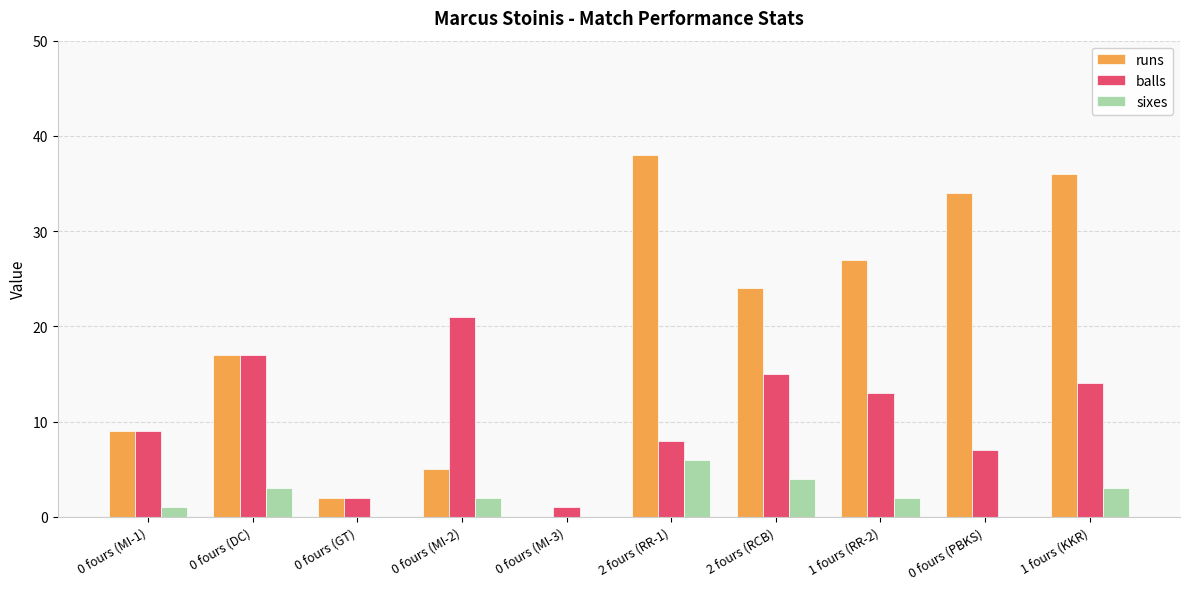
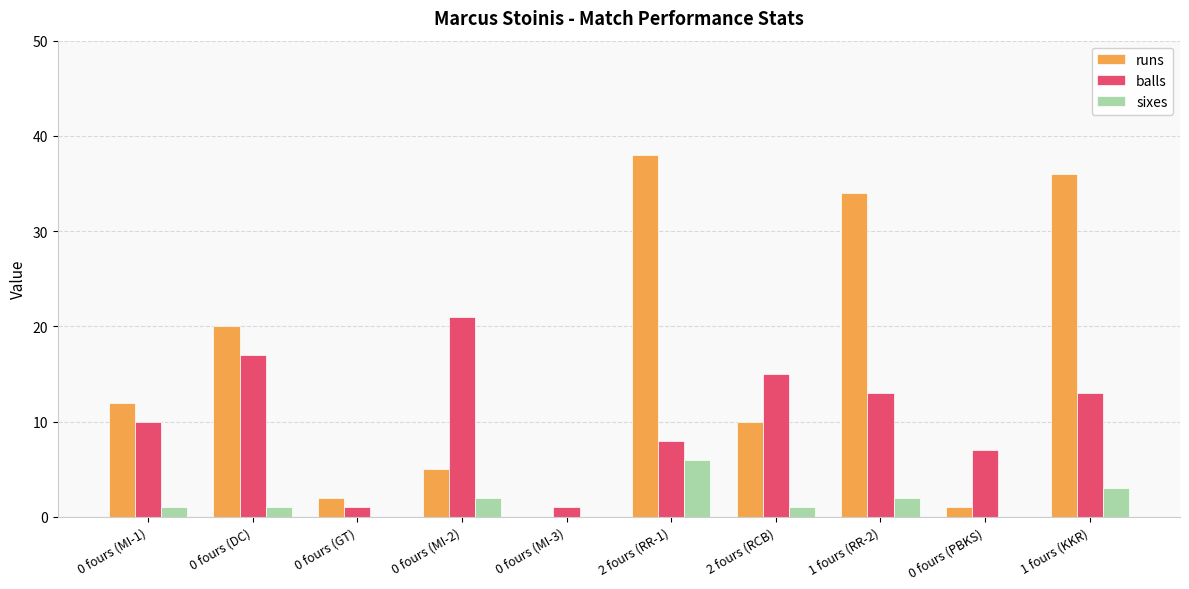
runs, 0 fours (MI-1): 9 -> 12
balls, 0 fours (MI-1): 9 -> 10
runs, 0 fours (DC): 17 -> 20
sixes, 0 fours (DC): 3 -> 1
balls, 0 fours (GT): 2 -> 1
runs, 2 fours (RCB): 24 -> 10
sixes, 2 fours (RCB): 4 -> 1
runs, 1 fours (RR-2): 27 -> 34
runs, 0 fours (PBKS): 34 -> 1
balls, 1 fours (KKR): 14 -> 13
